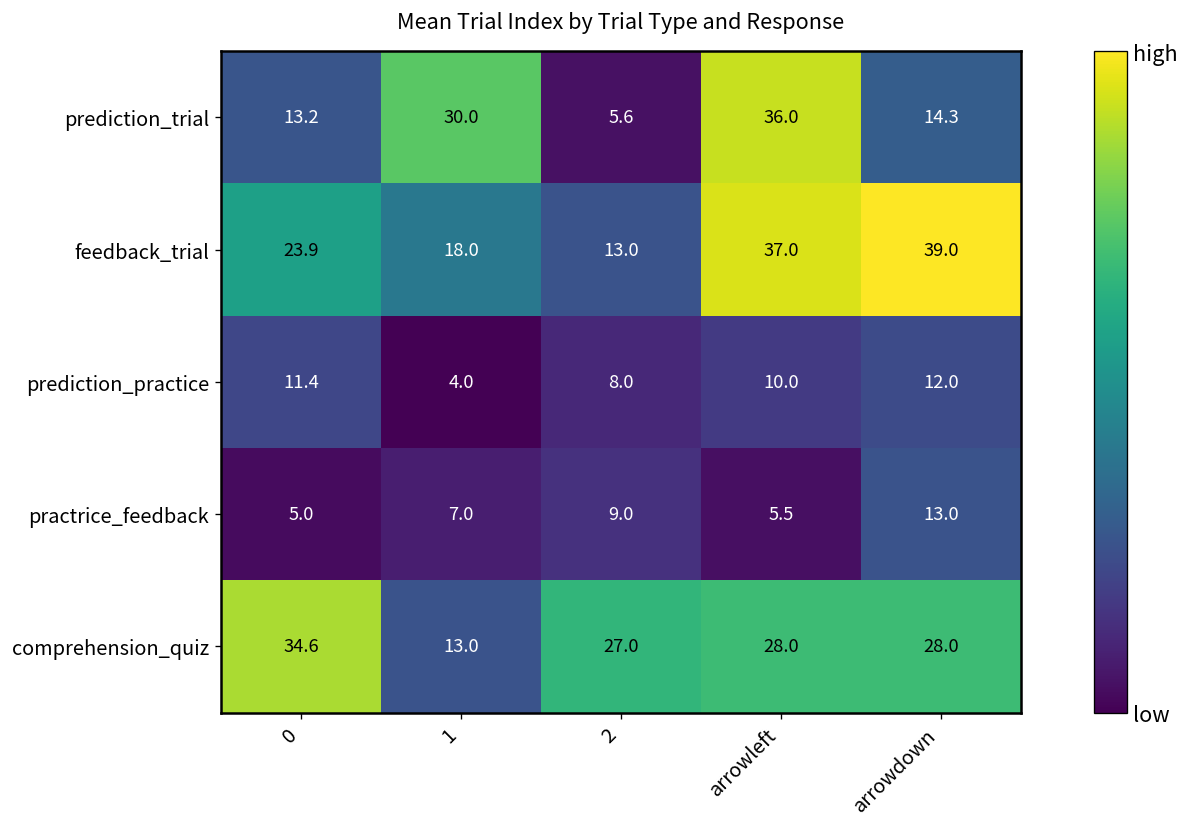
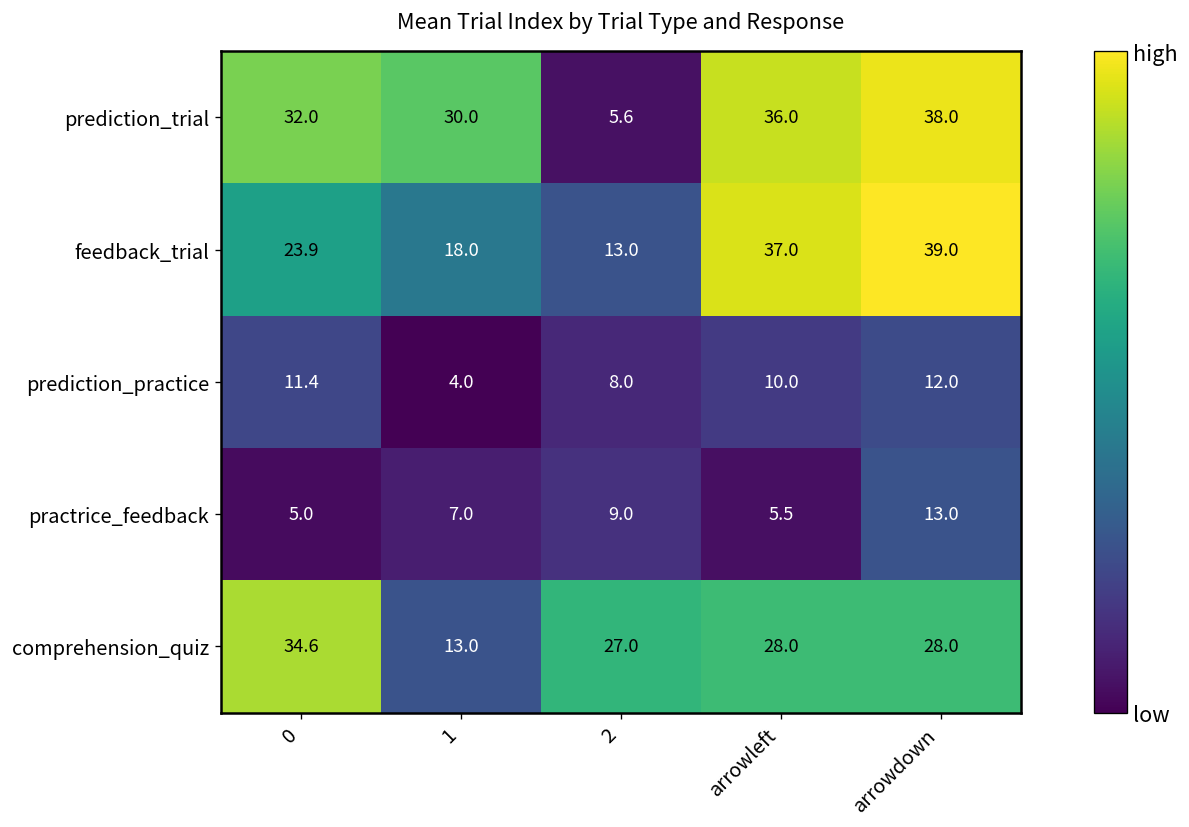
prediction_trial, 0: 13.2 -> 32.0
prediction_trial, arrowdown: 14.3 -> 38.0
